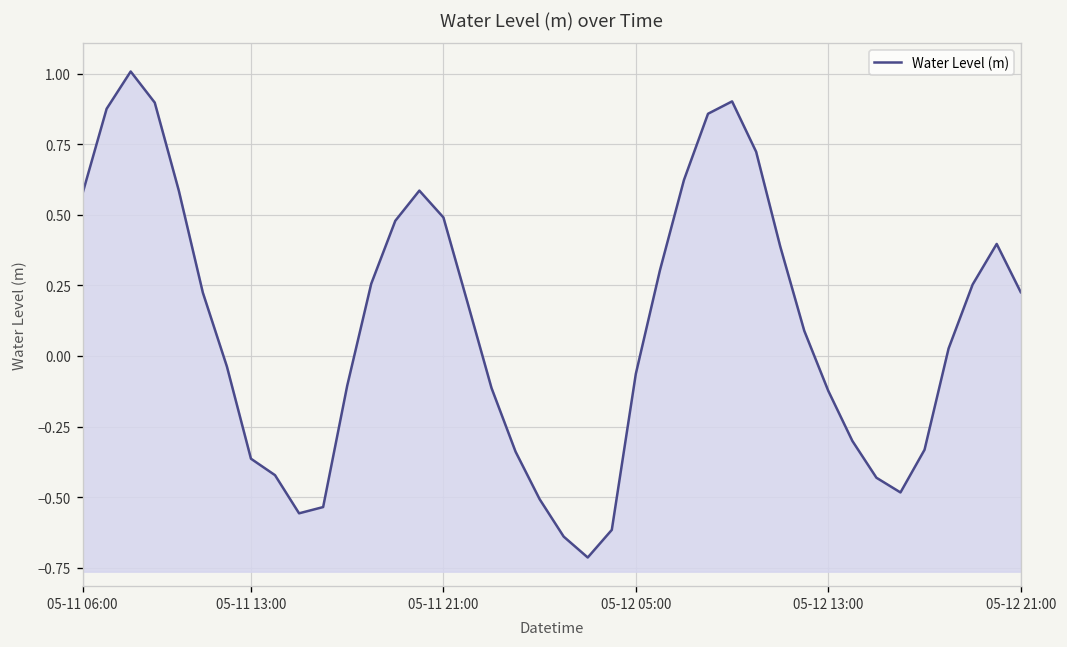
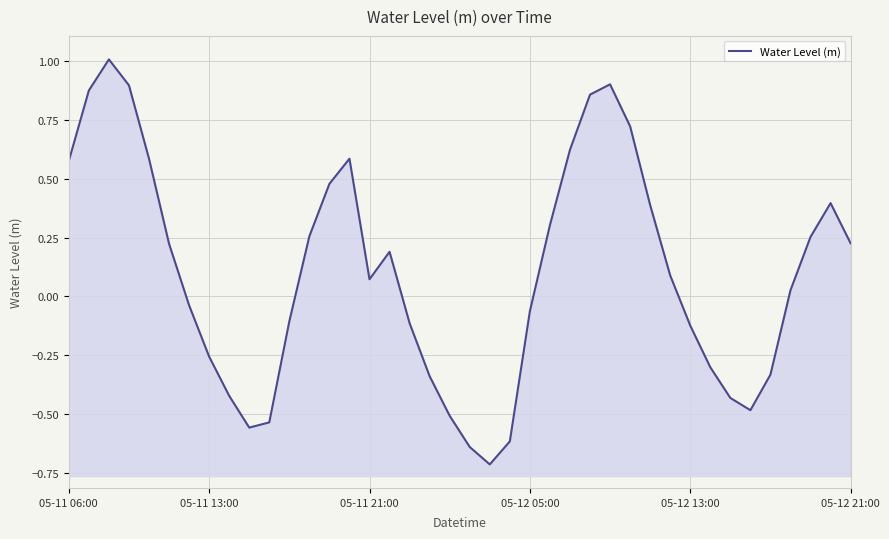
05-11 13:00: -0.36 -> -0.26
05-11 21:00: 0.49 -> 0.07
